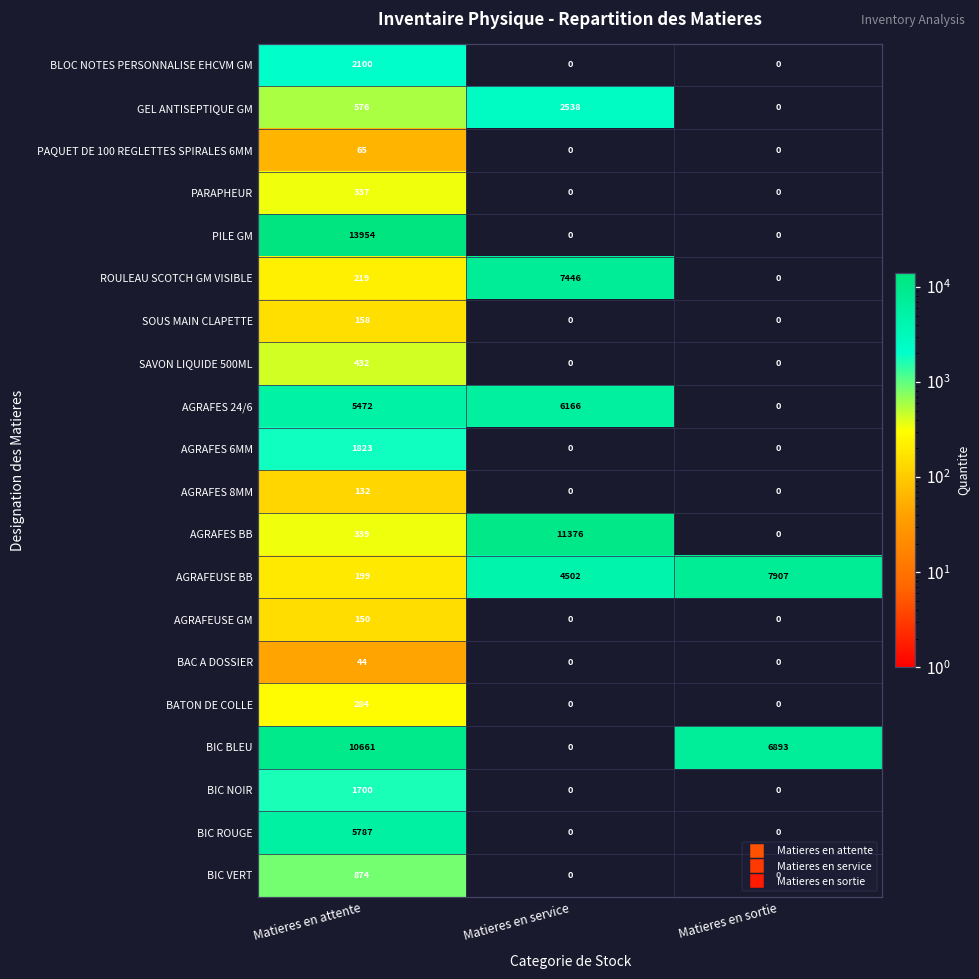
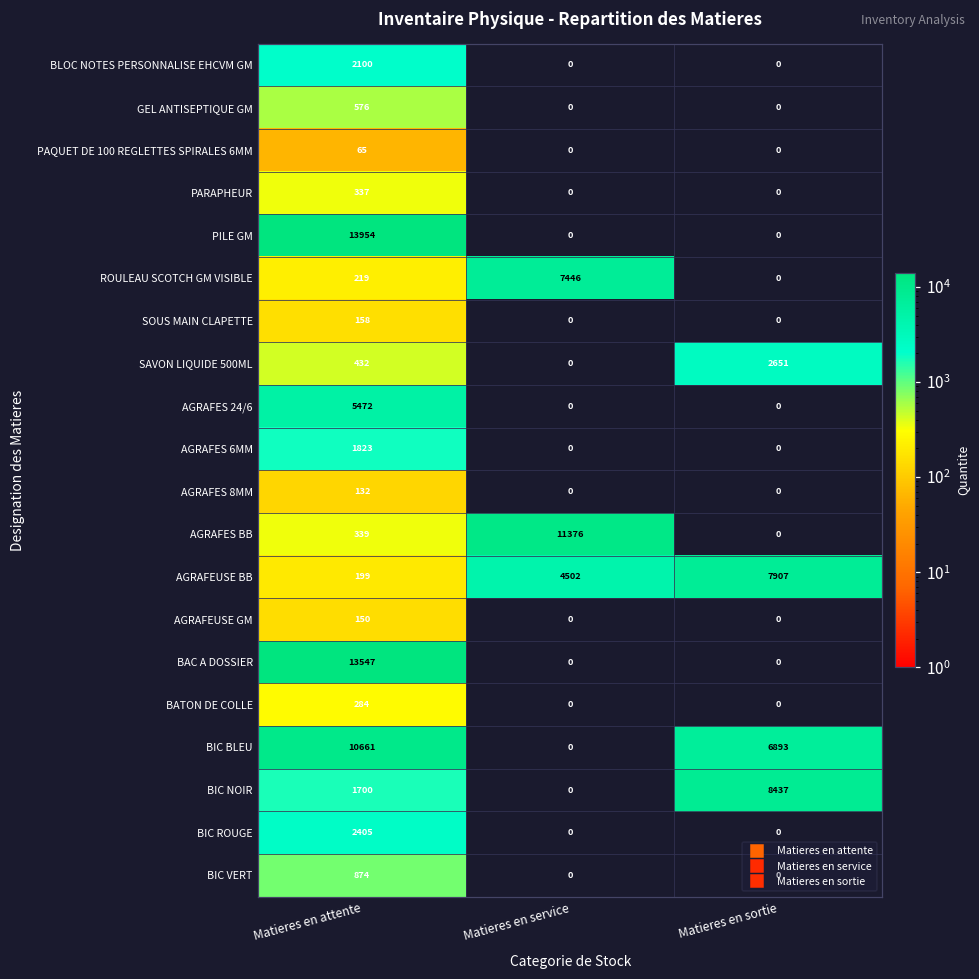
GEL ANTISEPTIQUE GM, Matieres en service: 2538 -> 0
SAVON LIQUIDE 500ML, Matieres en sortie: 0 -> 2651
AGRAFES 24/6, Matieres en service: 6166 -> 0
BAC A DOSSIER, Matieres en attente: 44 -> 13547
BIC NOIR, Matieres en sortie: 0 -> 8437
BIC ROUGE, Matieres en attente: 5787 -> 2405
